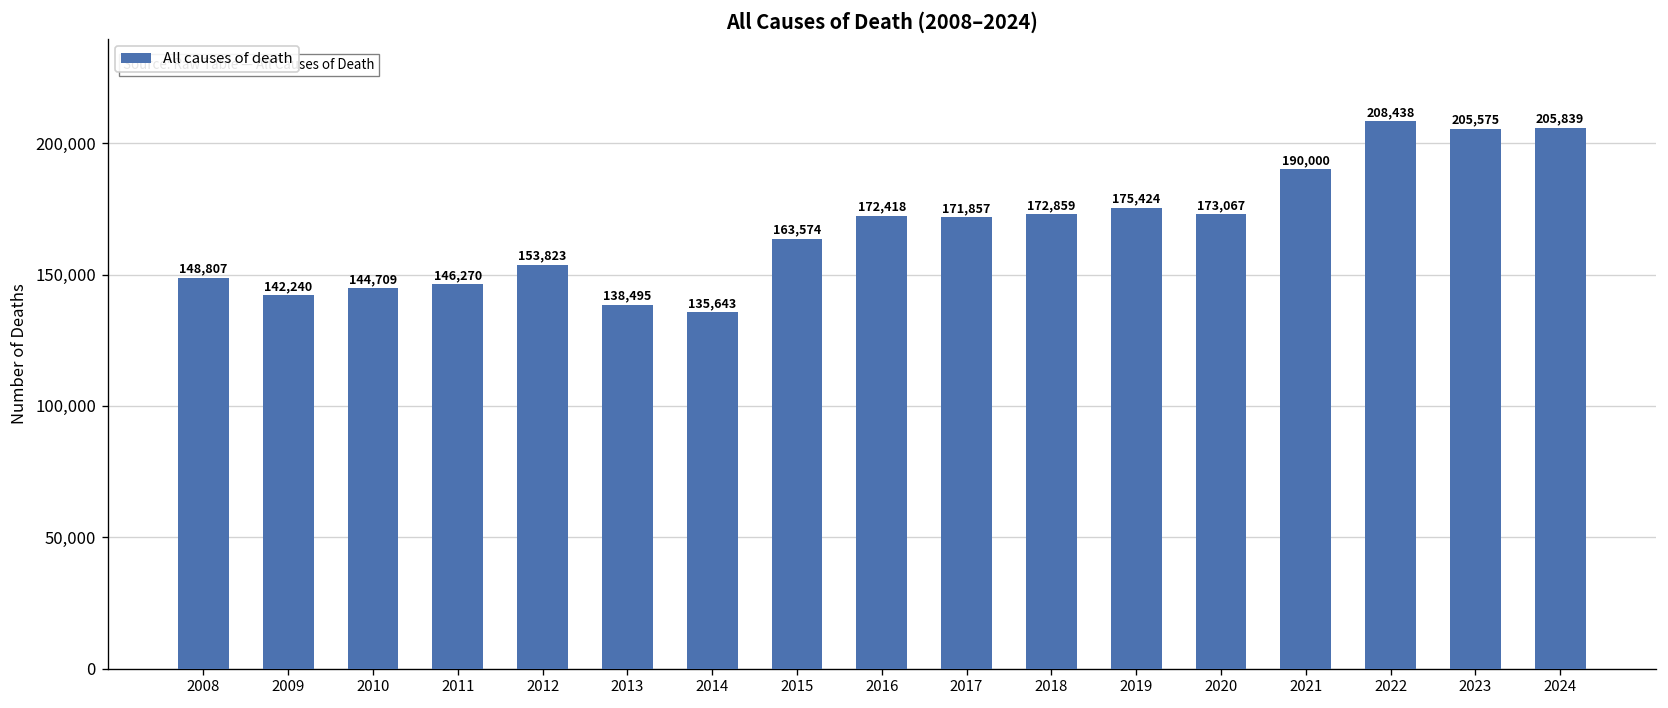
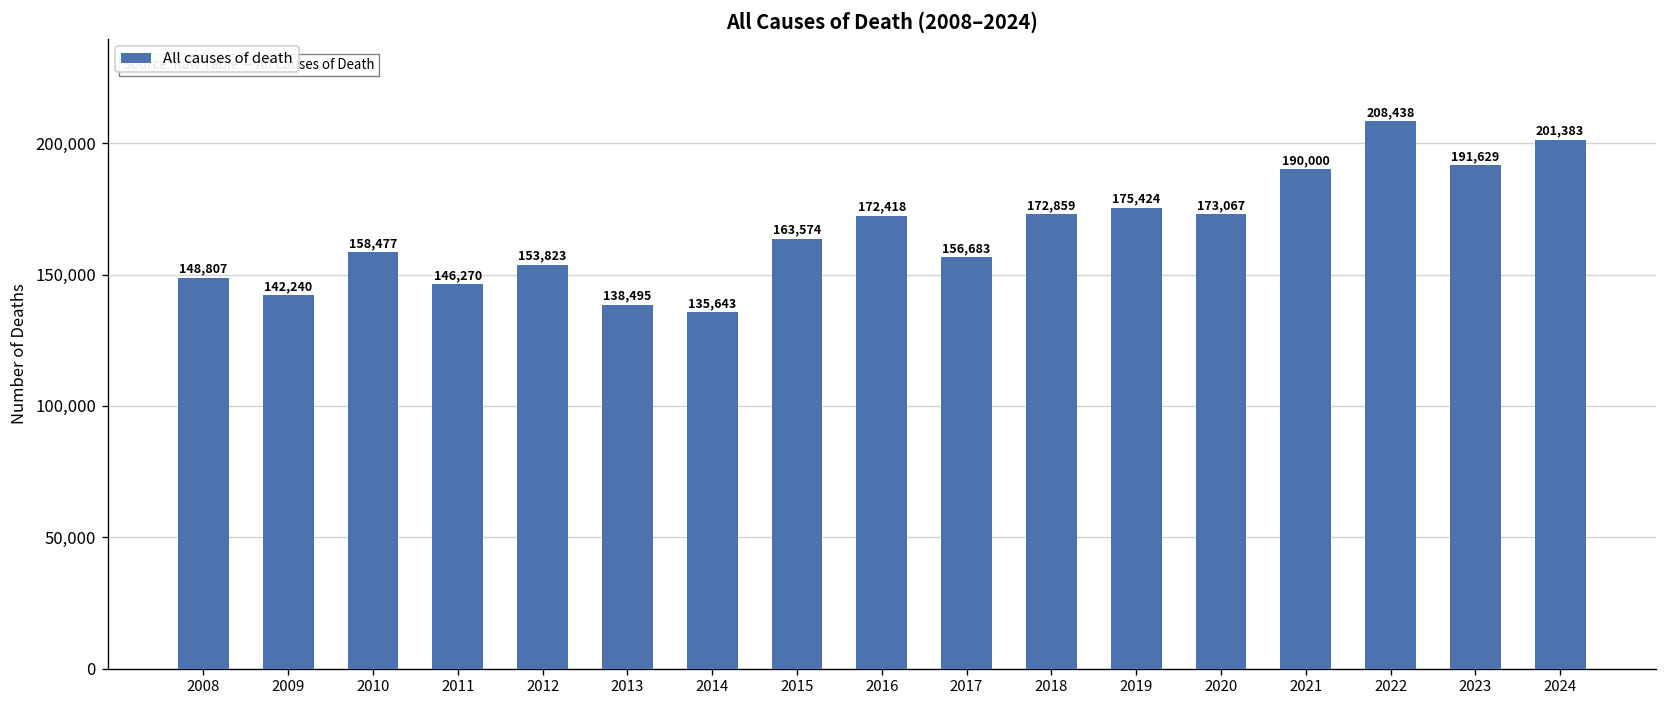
2010: 144,709 -> 158,477
2017: 171,857 -> 156,683
2023: 205,575 -> 191,629
2024: 205,839 -> 201,383
